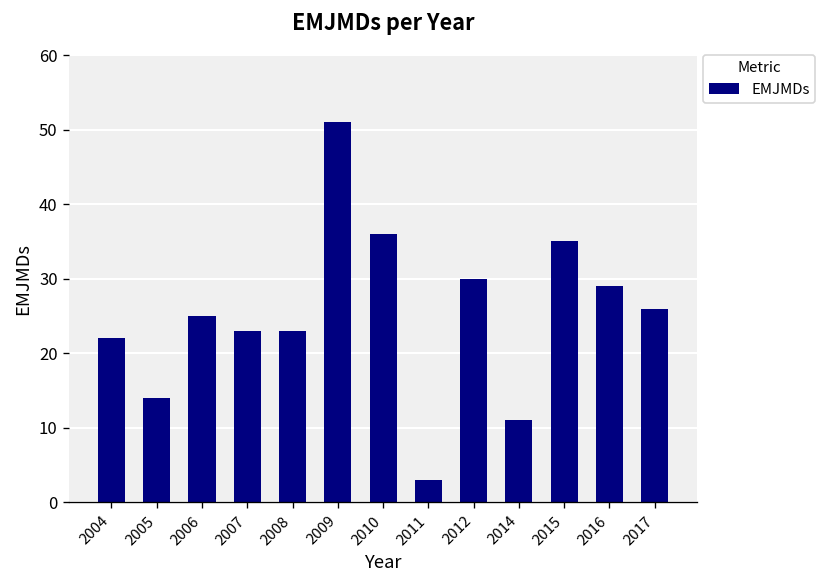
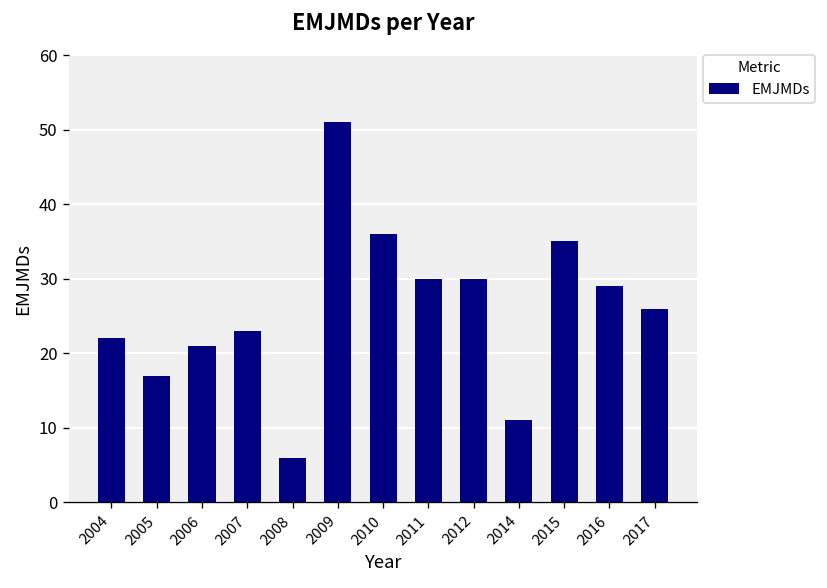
2005: 14 -> 17
2006: 25 -> 21
2008: 23 -> 6
2011: 3 -> 30
